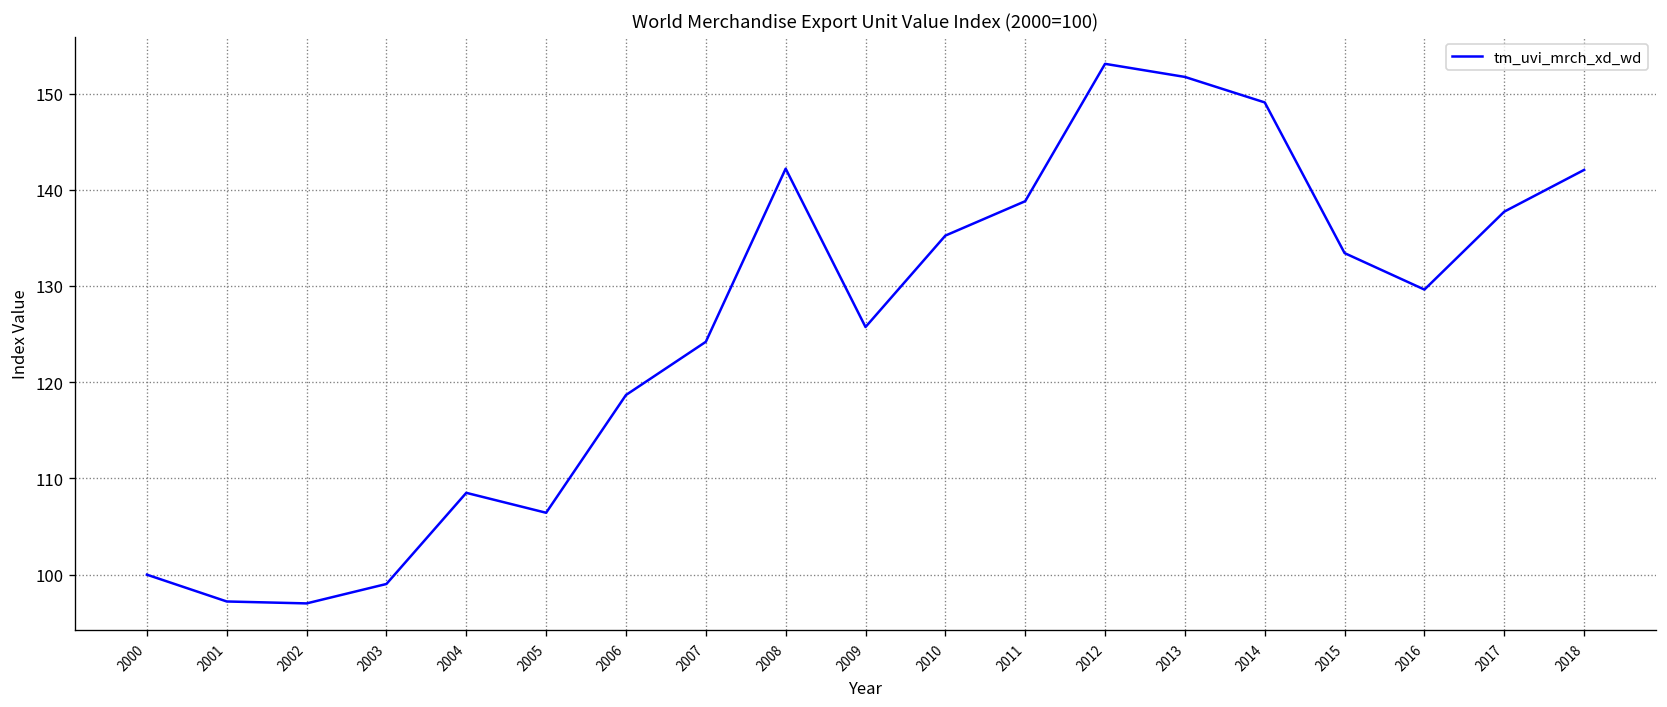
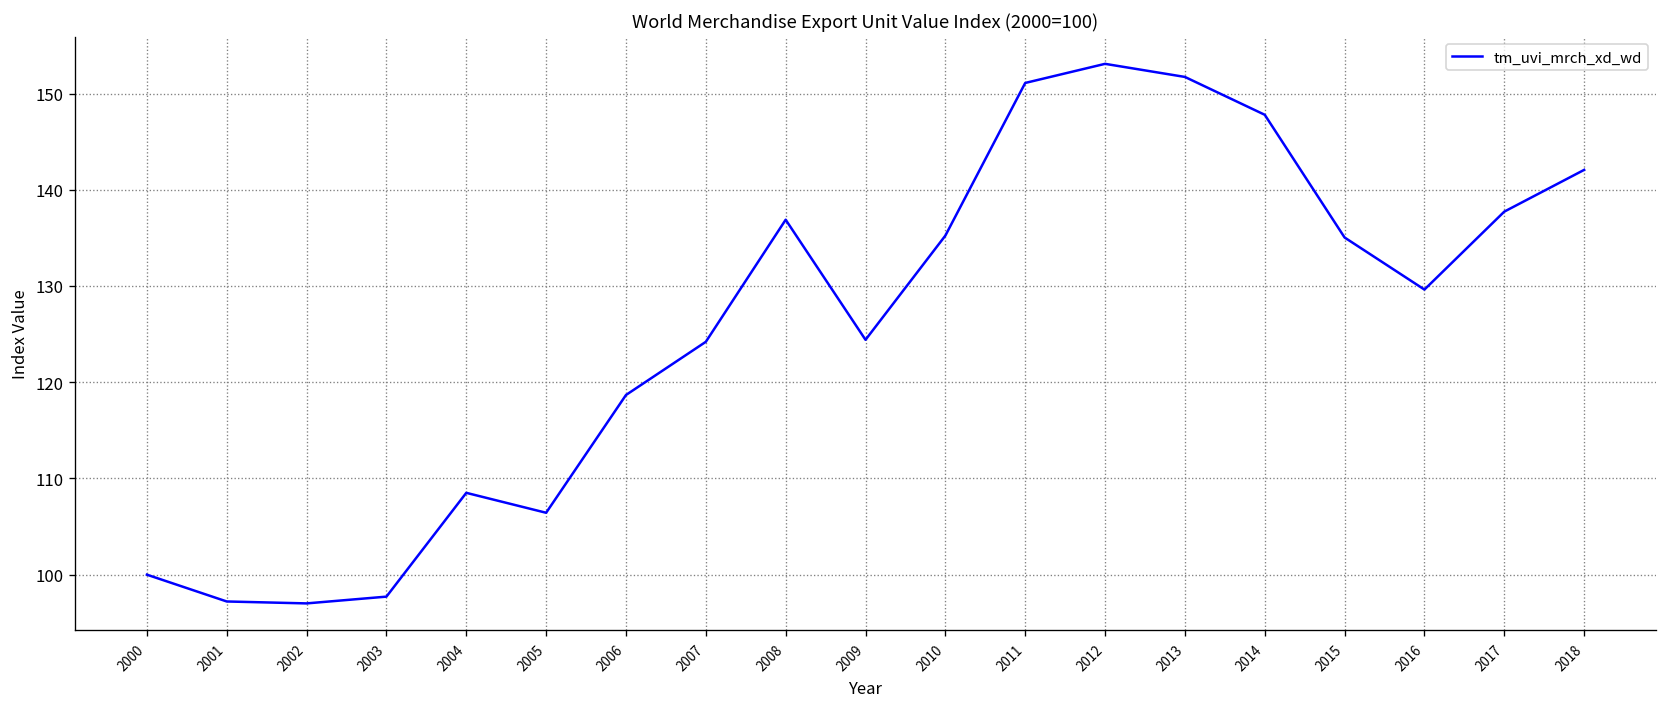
2003: 99 -> 98
2008: 142 -> 137
2009: 126 -> 124
2011: 139 -> 151
2014: 149 -> 148
2015: 133 -> 135
